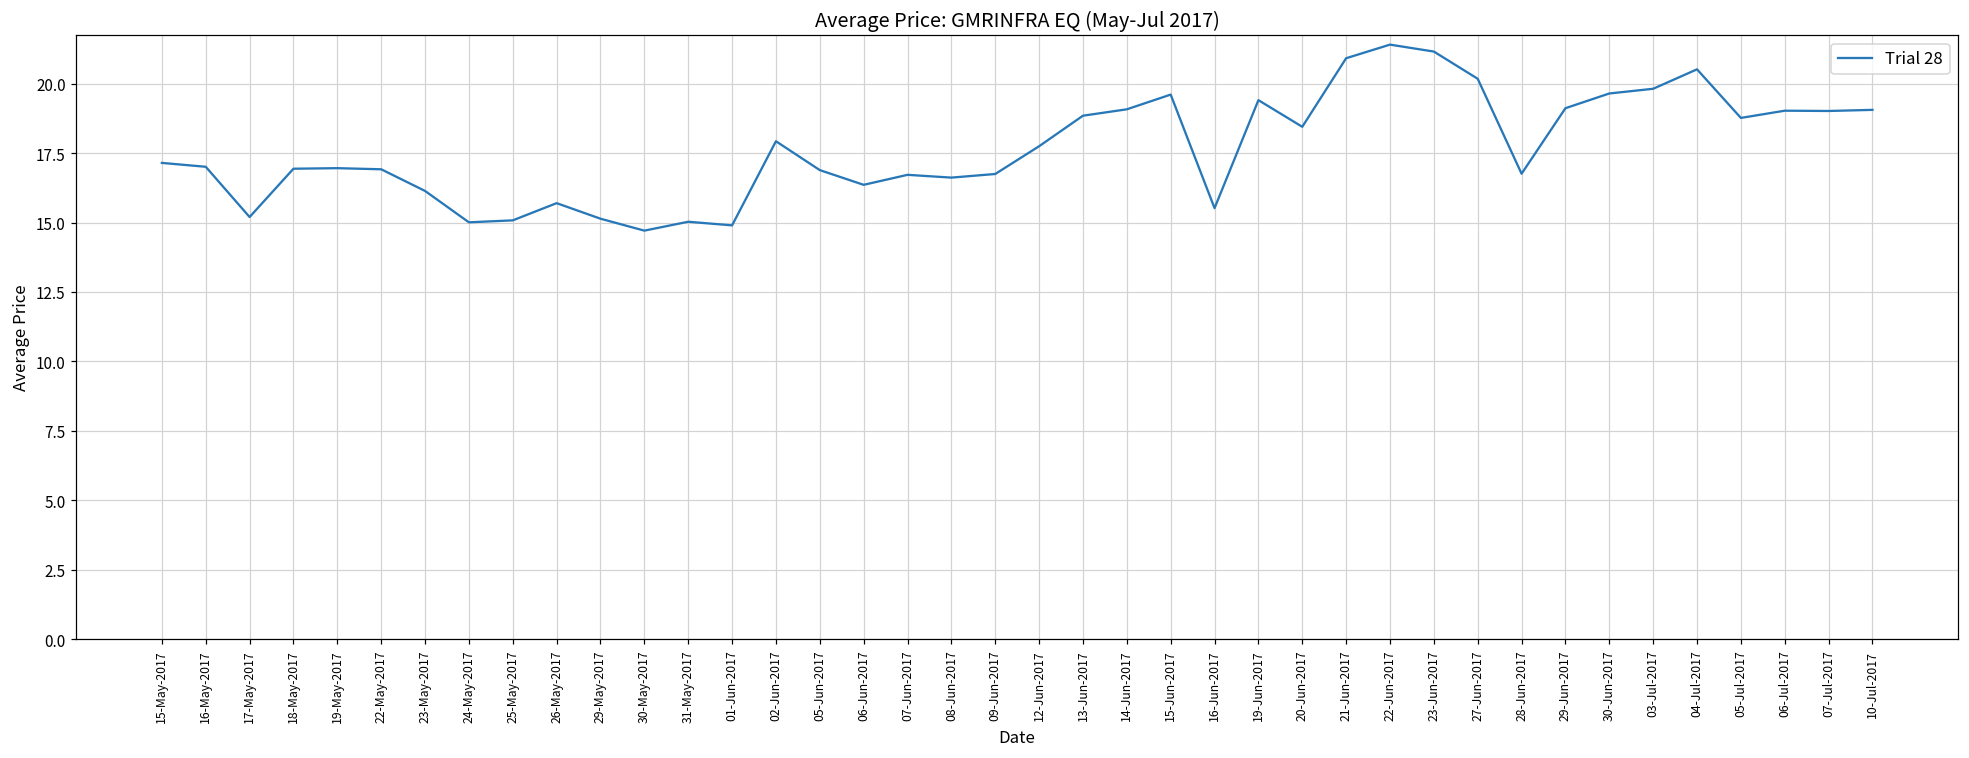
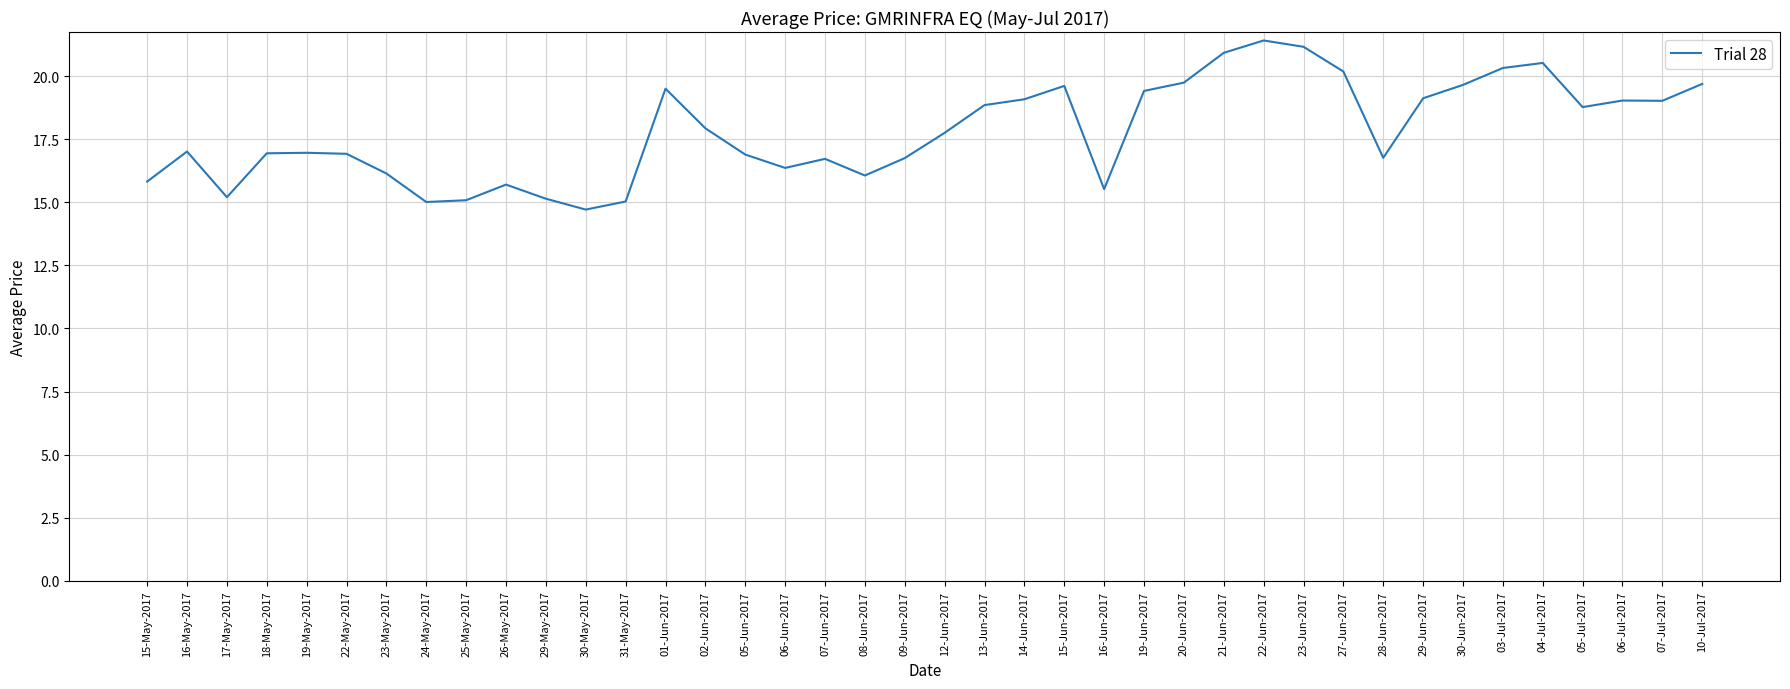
15-May-2017: 17.2 -> 15.8
01-Jun-2017: 14.9 -> 19.5
08-Jun-2017: 16.6 -> 16.1
20-Jun-2017: 18.5 -> 19.7
03-Jul-2017: 19.8 -> 20.3
10-Jul-2017: 19.1 -> 19.7
